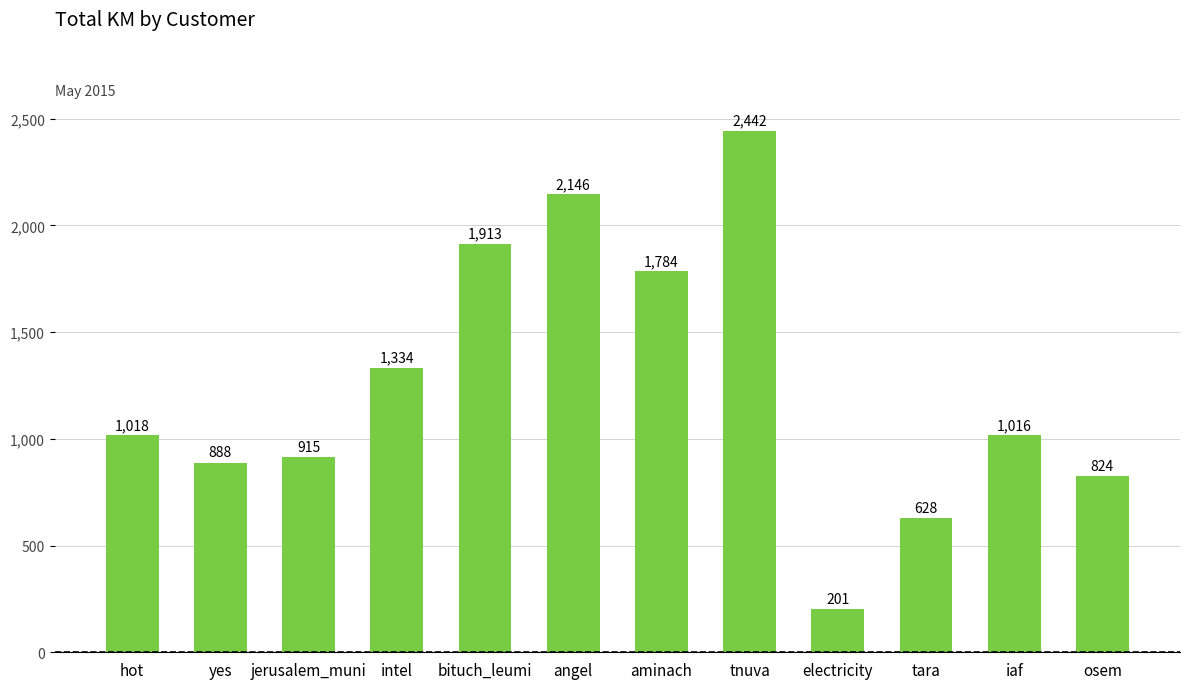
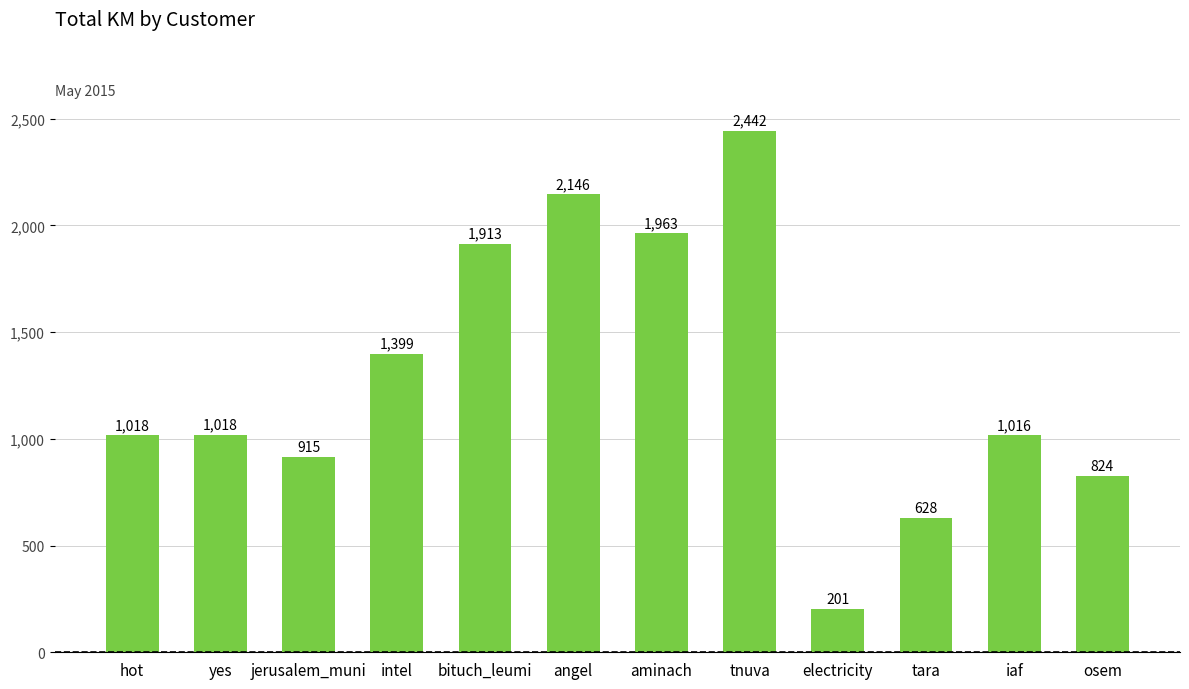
yes: 888 -> 1,018
intel: 1,334 -> 1,399
aminach: 1,784 -> 1,963
